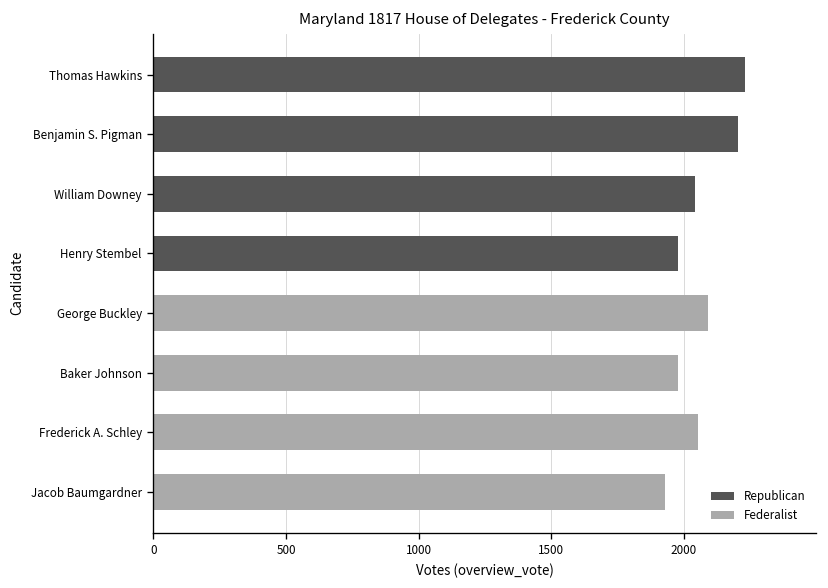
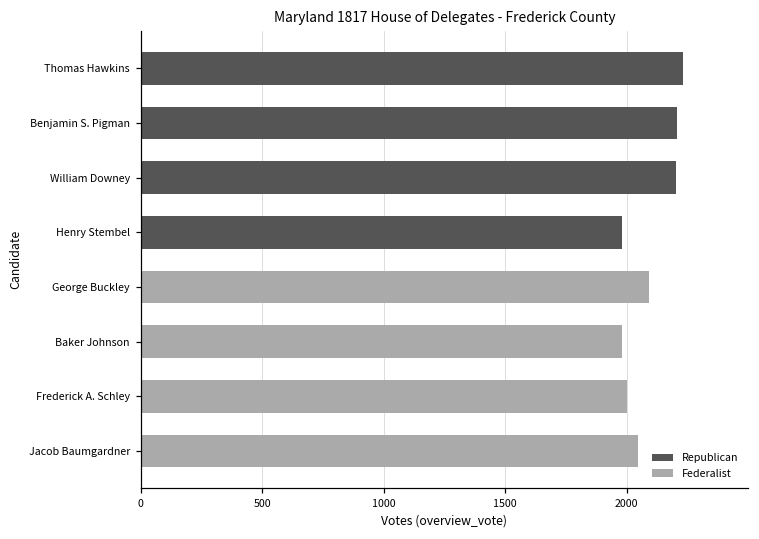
Republican, William Downey: 2040 -> 2200
Federalist, Frederick A. Schley: 2060 -> 2000
Federalist, Jacob Baumgardner: 1930 -> 2050
